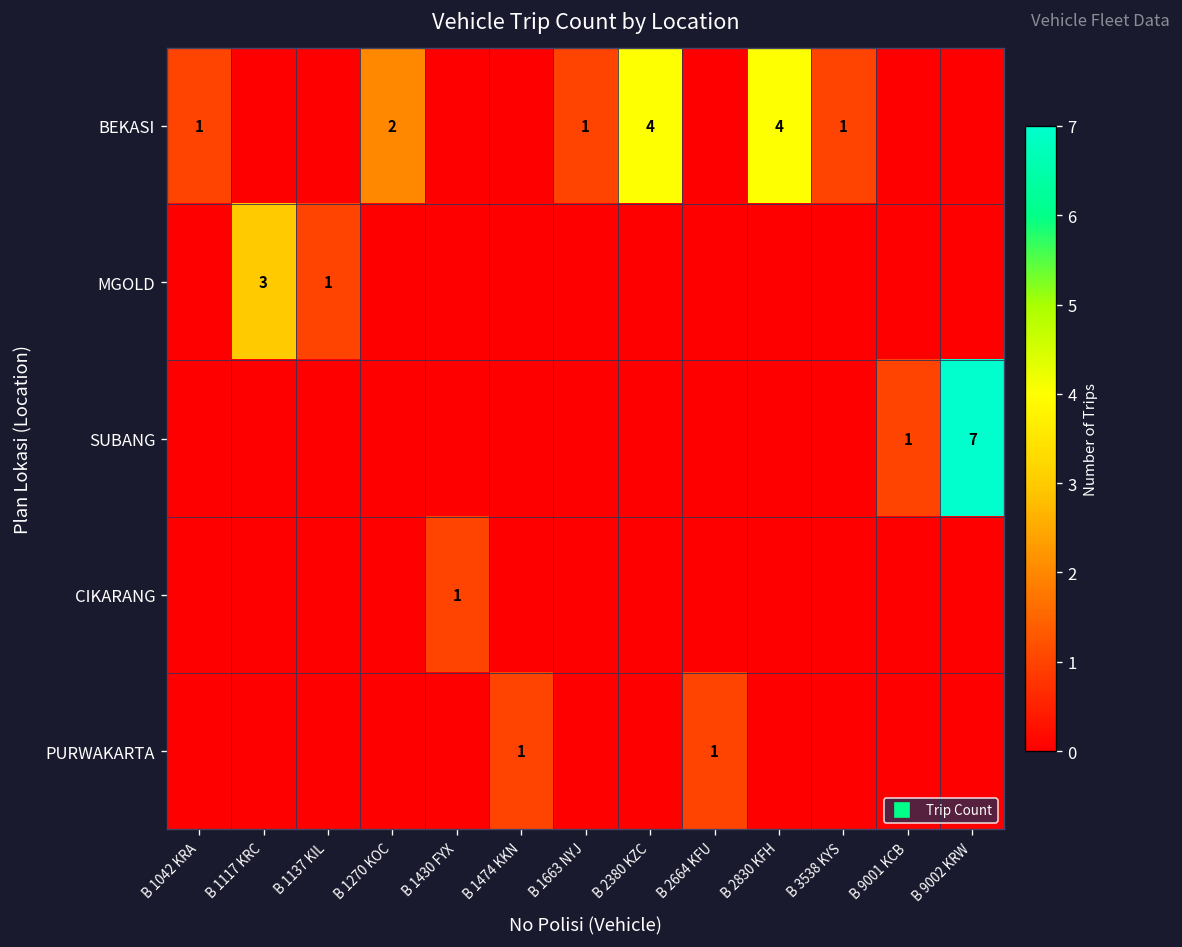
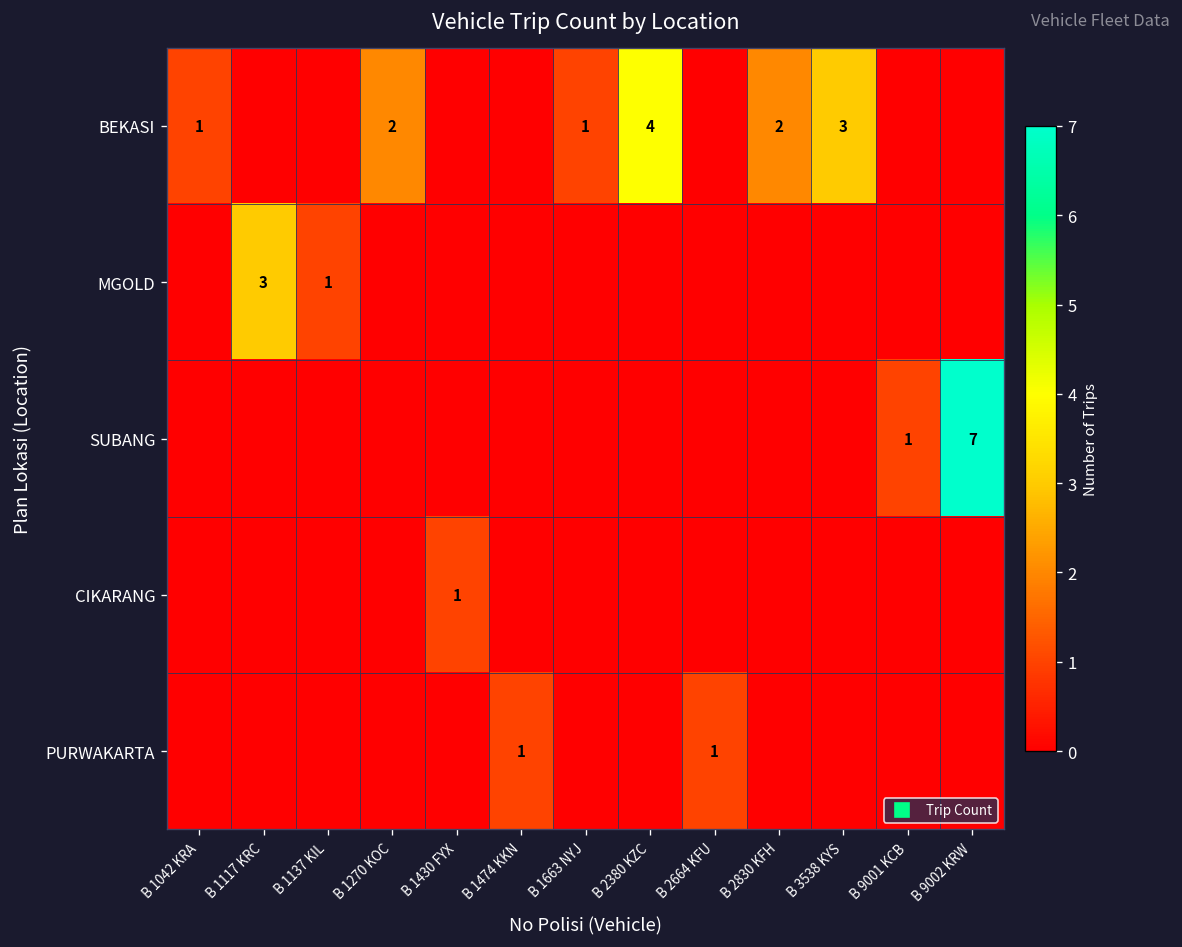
BEKASI, B 2830 KFH: 4 -> 2
BEKASI, B 3538 KYS: 1 -> 3
